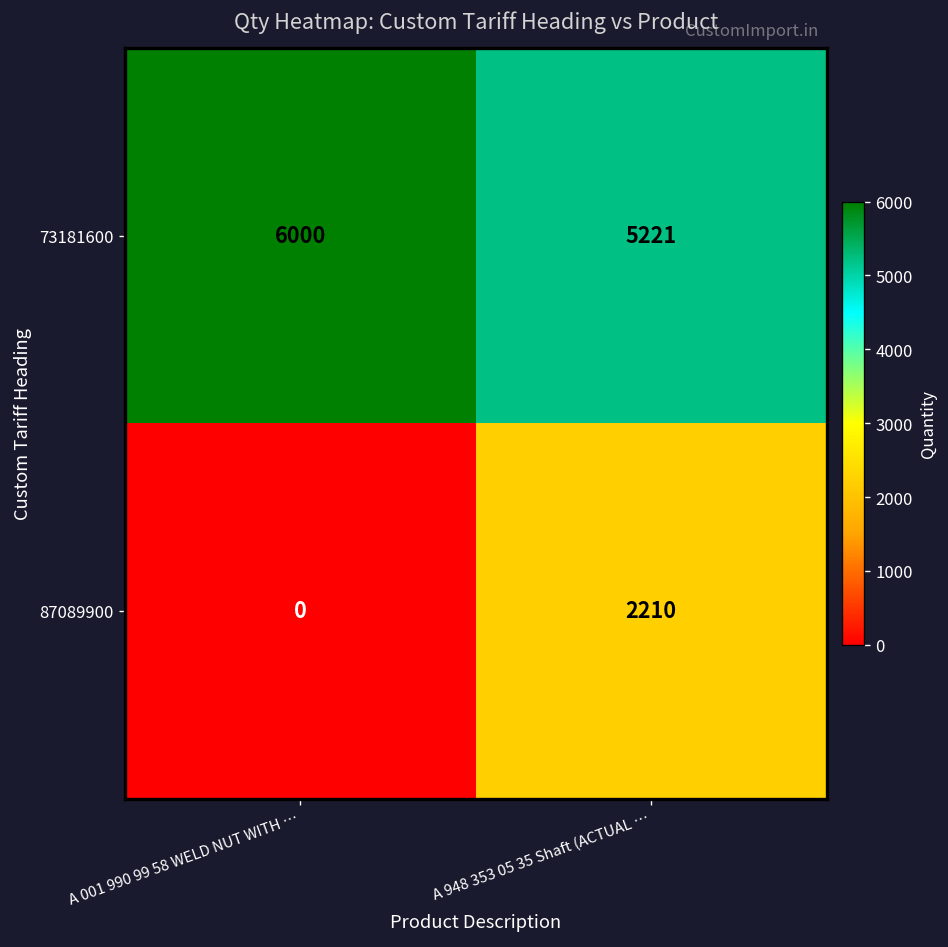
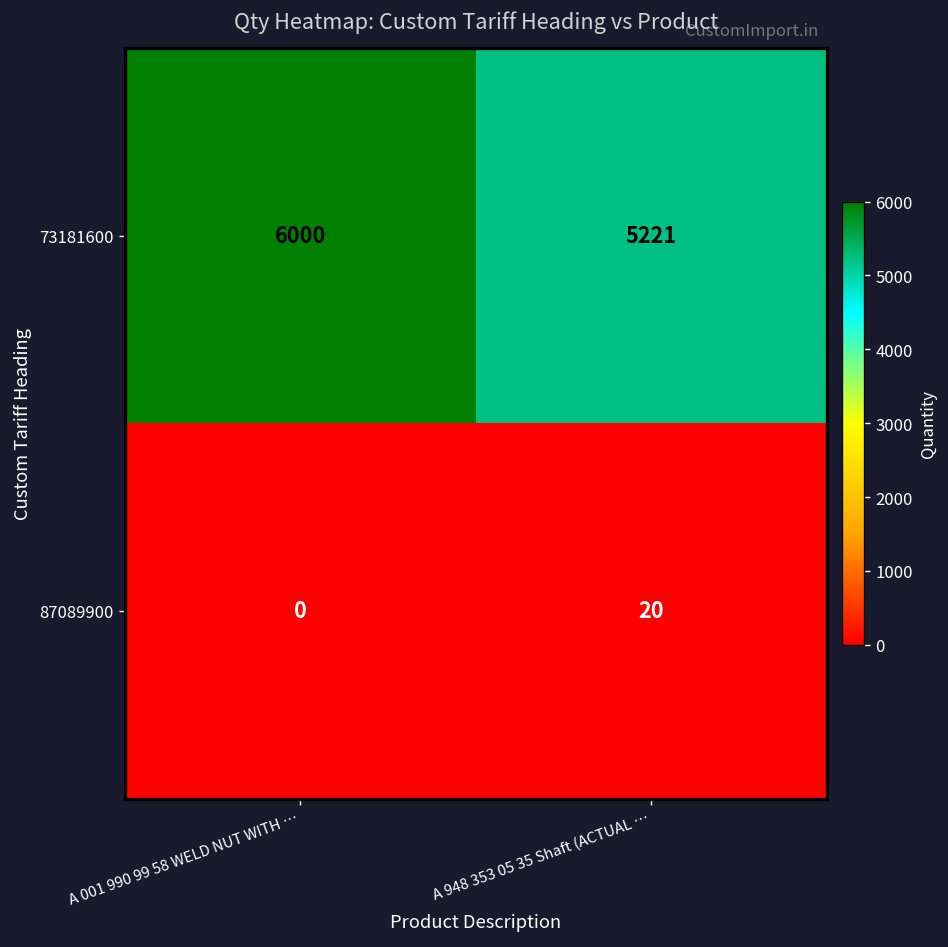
87089900, A 948 353 05 35 Shaft (ACTUAL …: 2210 -> 20
